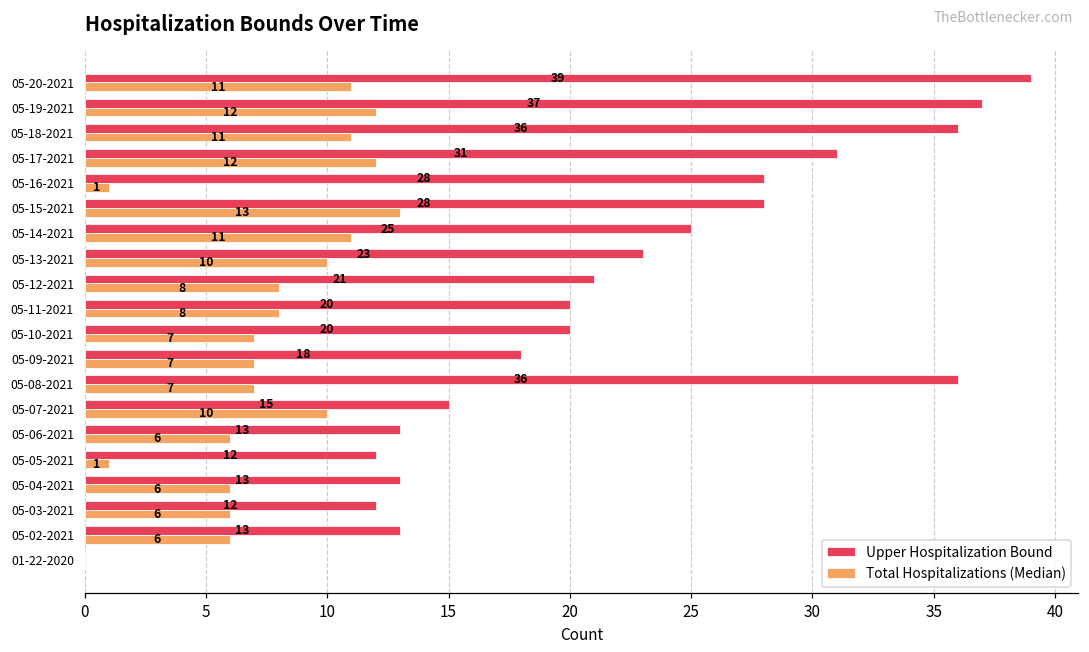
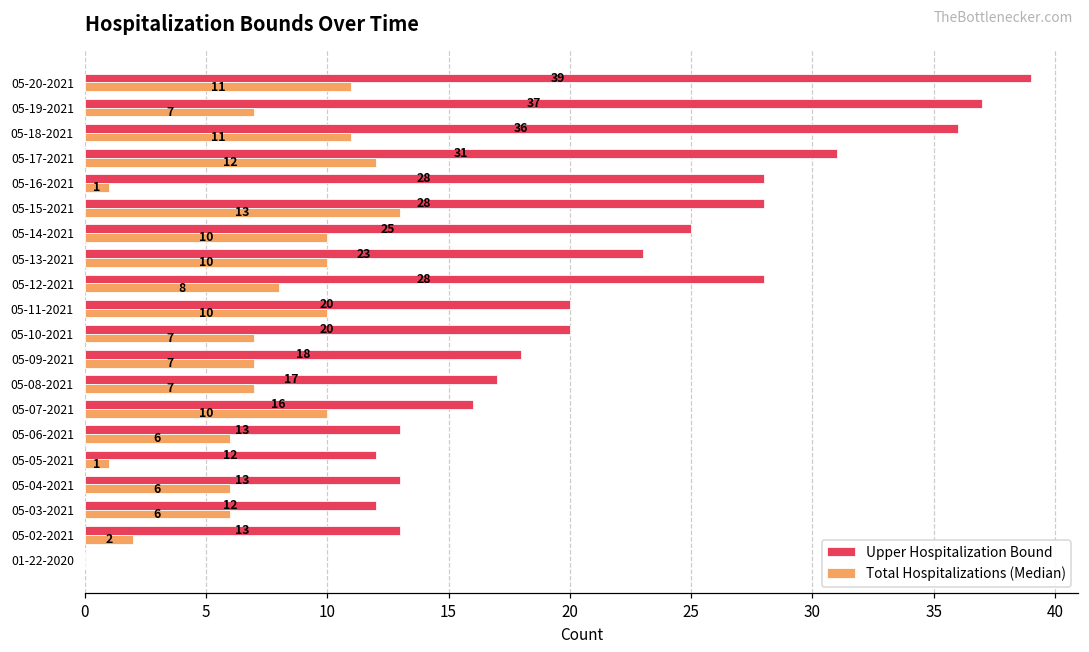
Total Hospitalizations (Median), 05-19-2021: 12 -> 7
Total Hospitalizations (Median), 05-14-2021: 11 -> 10
Upper Hospitalization Bound, 05-12-2021: 21 -> 28
Total Hospitalizations (Median), 05-11-2021: 8 -> 10
Upper Hospitalization Bound, 05-08-2021: 36 -> 17
Upper Hospitalization Bound, 05-07-2021: 15 -> 16
Total Hospitalizations (Median), 05-02-2021: 6 -> 2
